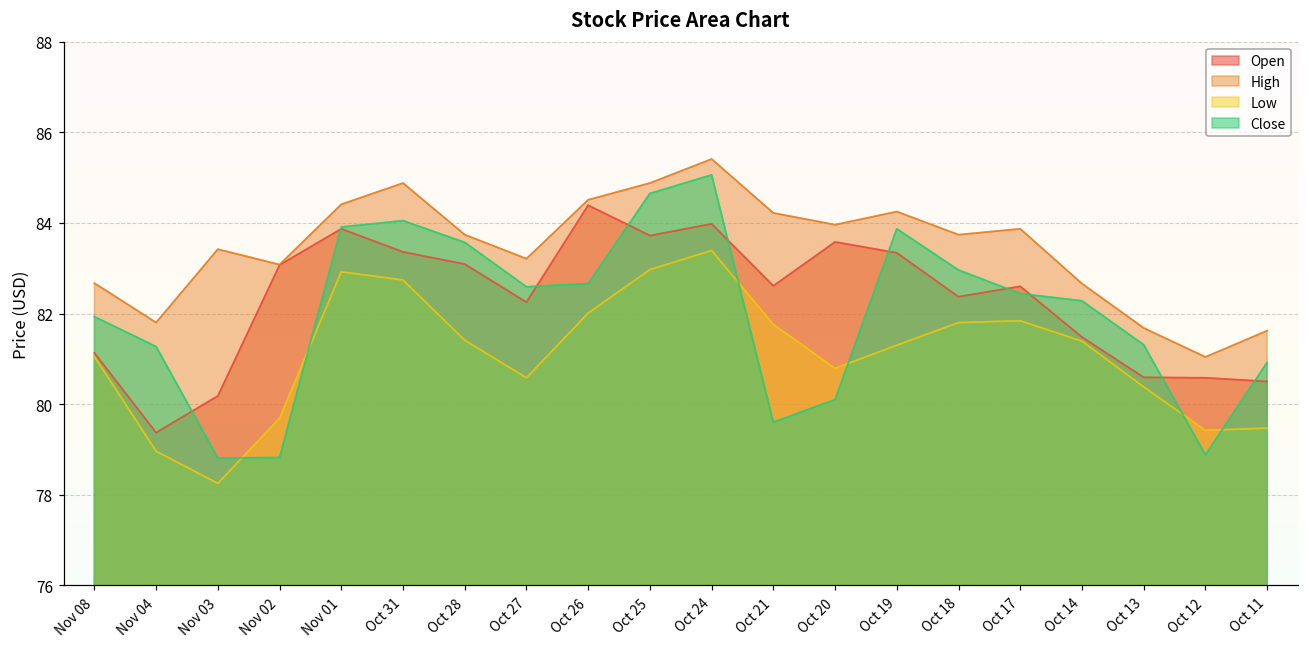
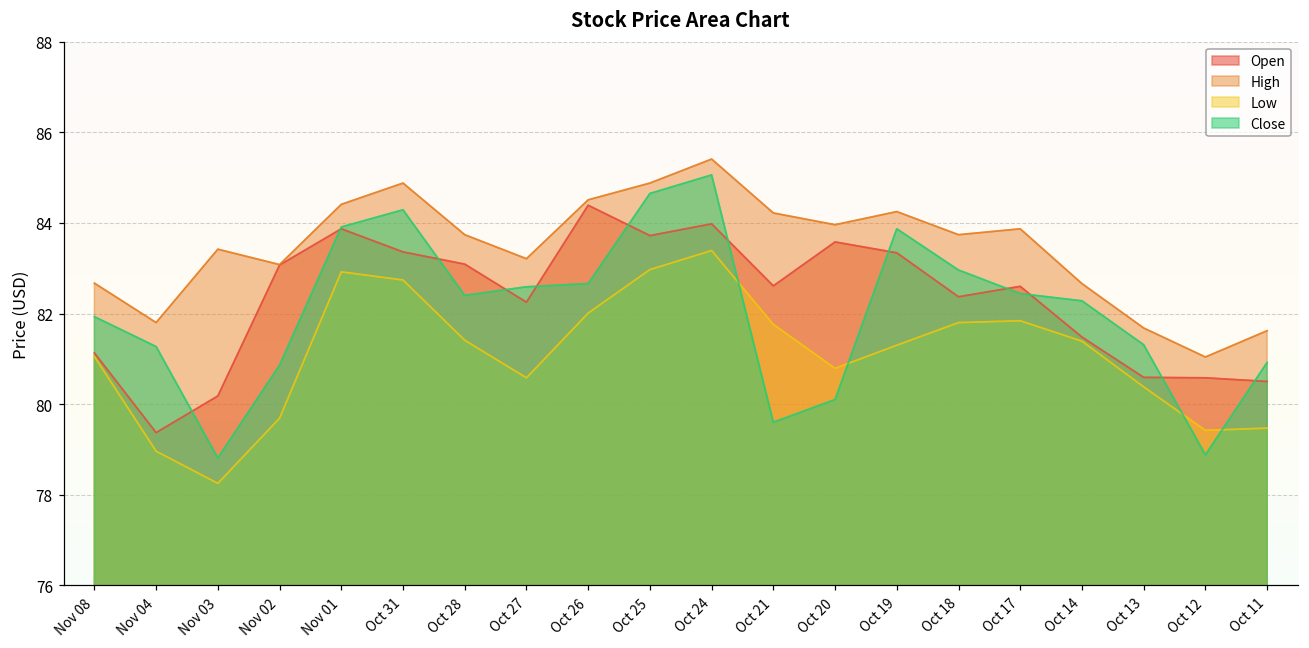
Close, Nov 02: 78.8 -> 80.9
Close, Oct 31: 84.1 -> 84.3
Close, Oct 28: 83.6 -> 82.4
